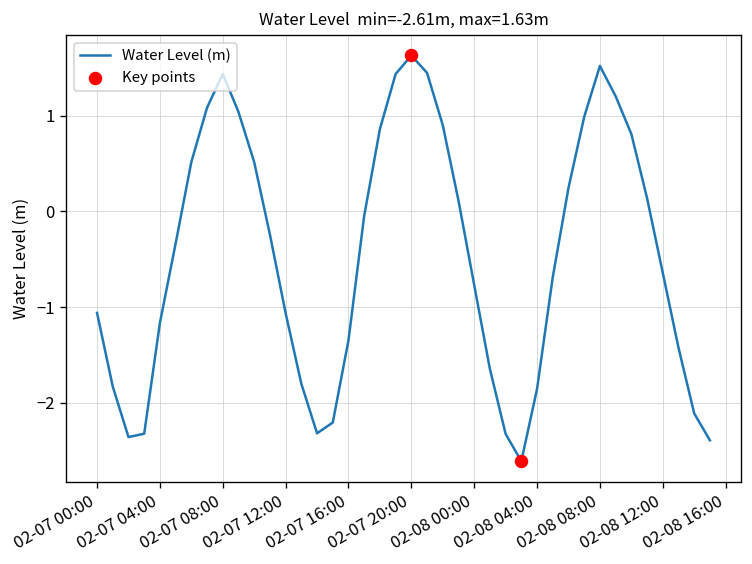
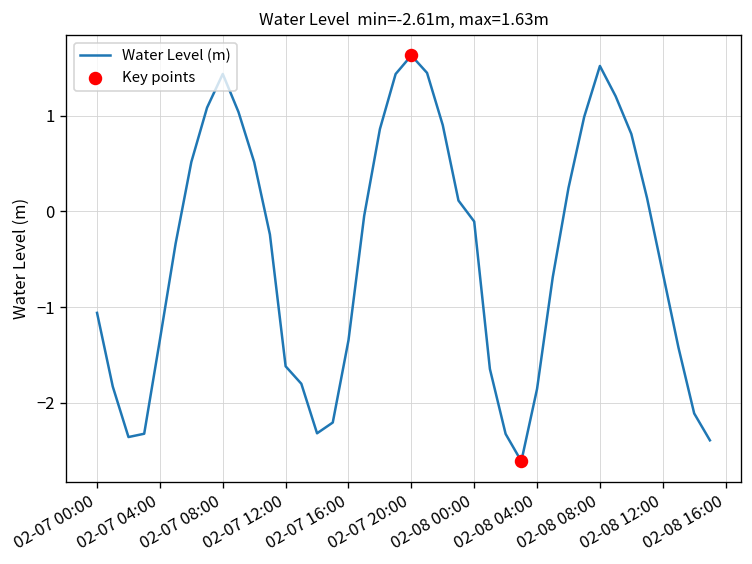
Water Level (m), 02-07 04:00: -1.2 -> -1.3
Water Level (m), 02-07 12:00: -1.1 -> -1.6
Water Level (m), 02-08 00:00: -0.8 -> -0.1
